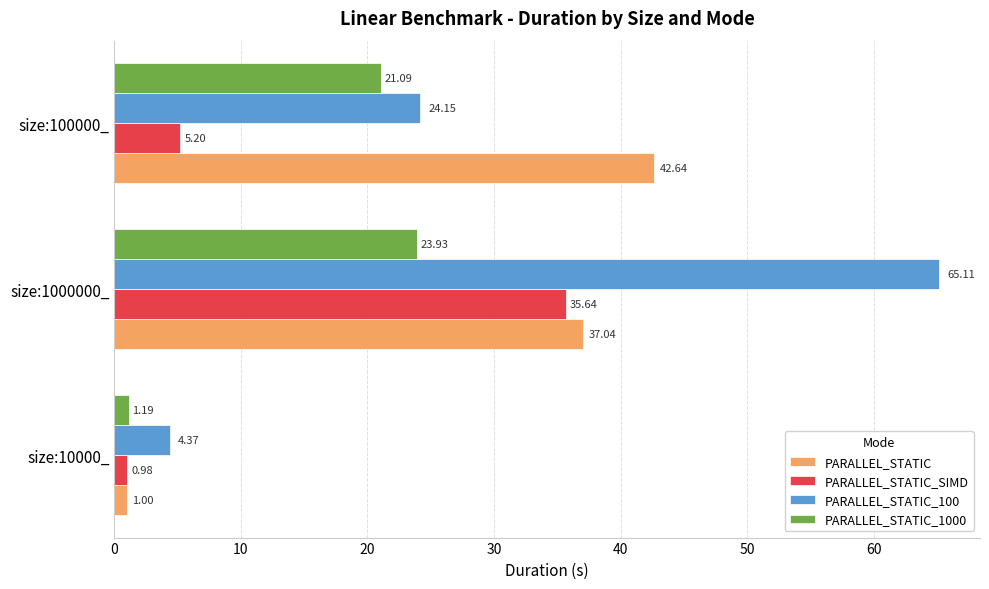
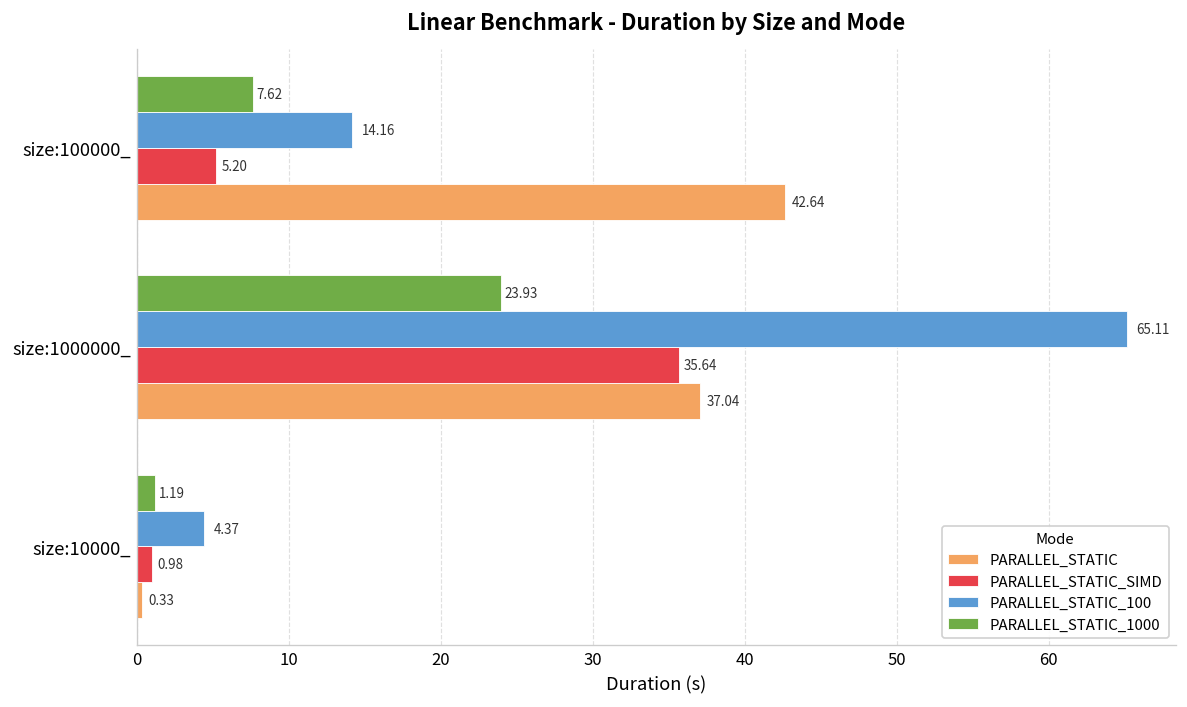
PARALLEL_STATIC_1000, size:100000_: 21.09 -> 7.62
PARALLEL_STATIC_100, size:100000_: 24.15 -> 14.16
PARALLEL_STATIC, size:10000_: 1.00 -> 0.33
